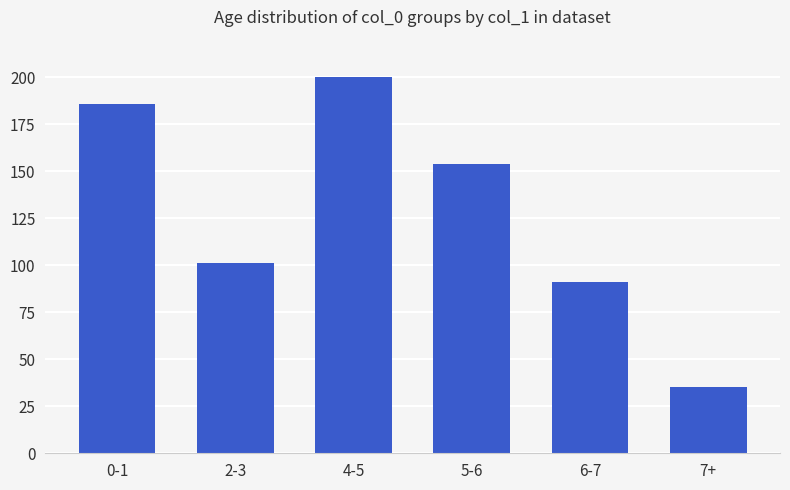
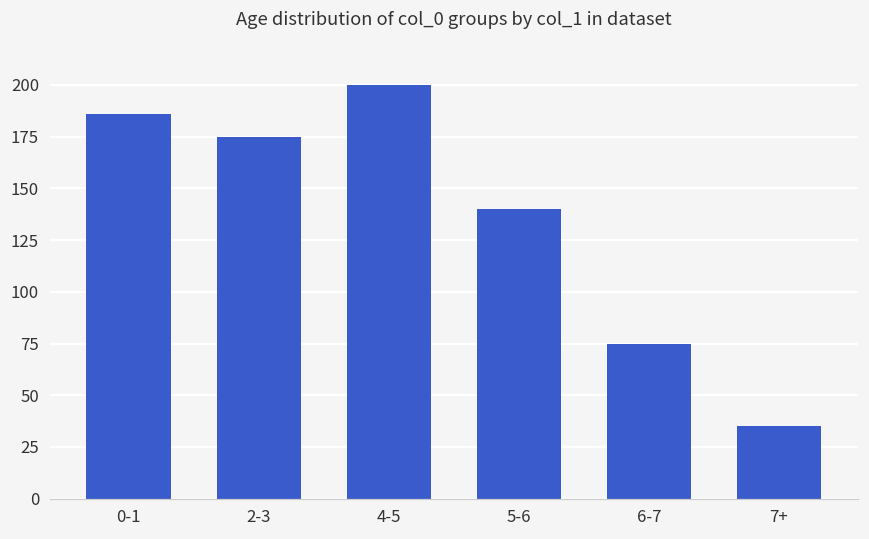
2-3: 101 -> 175
5-6: 154 -> 140
6-7: 91 -> 75
